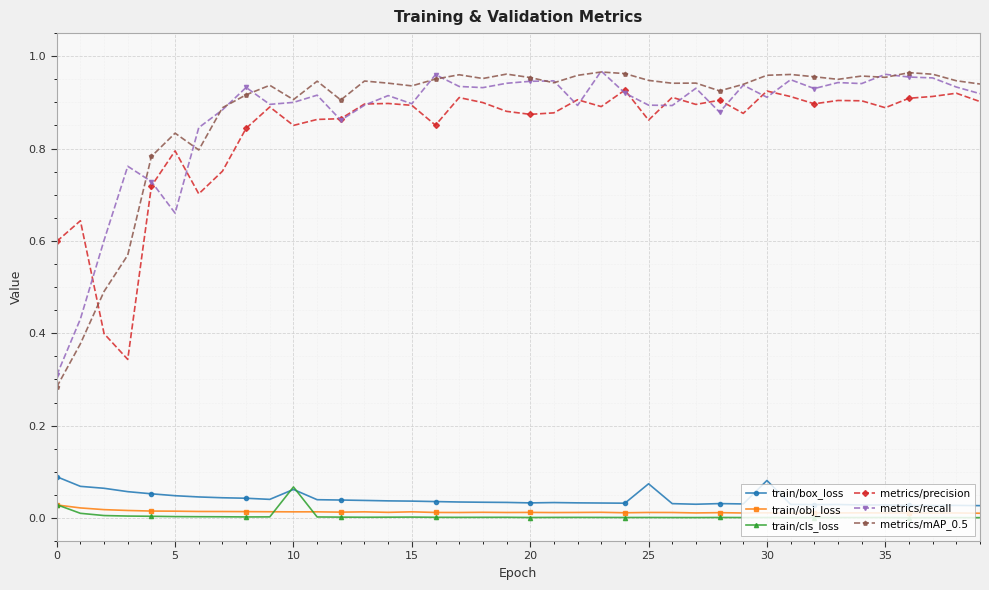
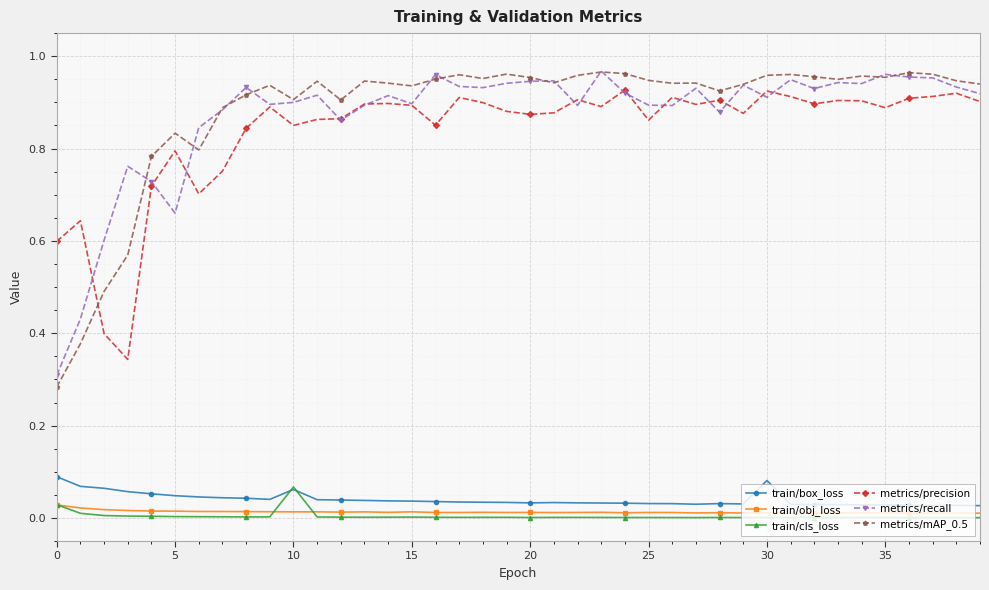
train/box_loss, 25: 0.07 -> 0.03
